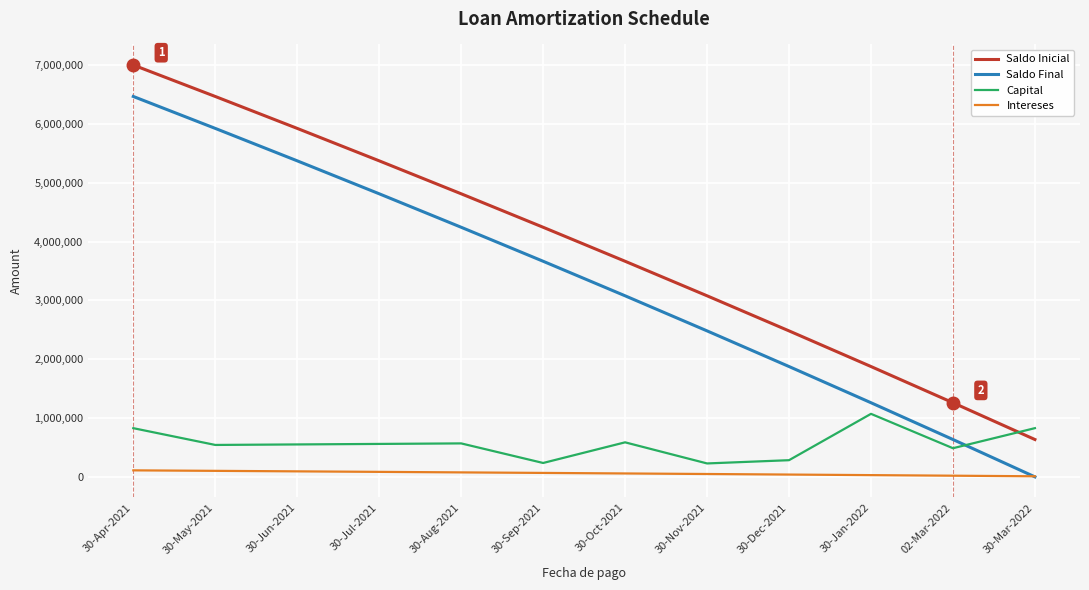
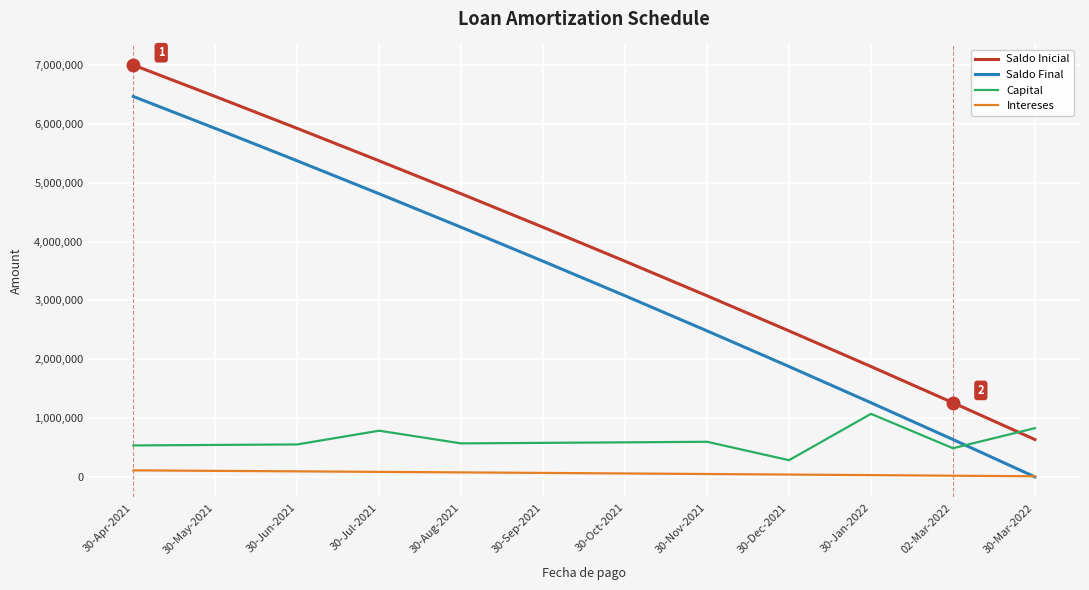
Capital, 30-Apr-2021: 800,000 -> 500,000
Capital, 30-Jul-2021: 600,000 -> 800,000
Capital, 30-Sep-2021: 200,000 -> 600,000
Capital, 30-Nov-2021: 200,000 -> 600,000
